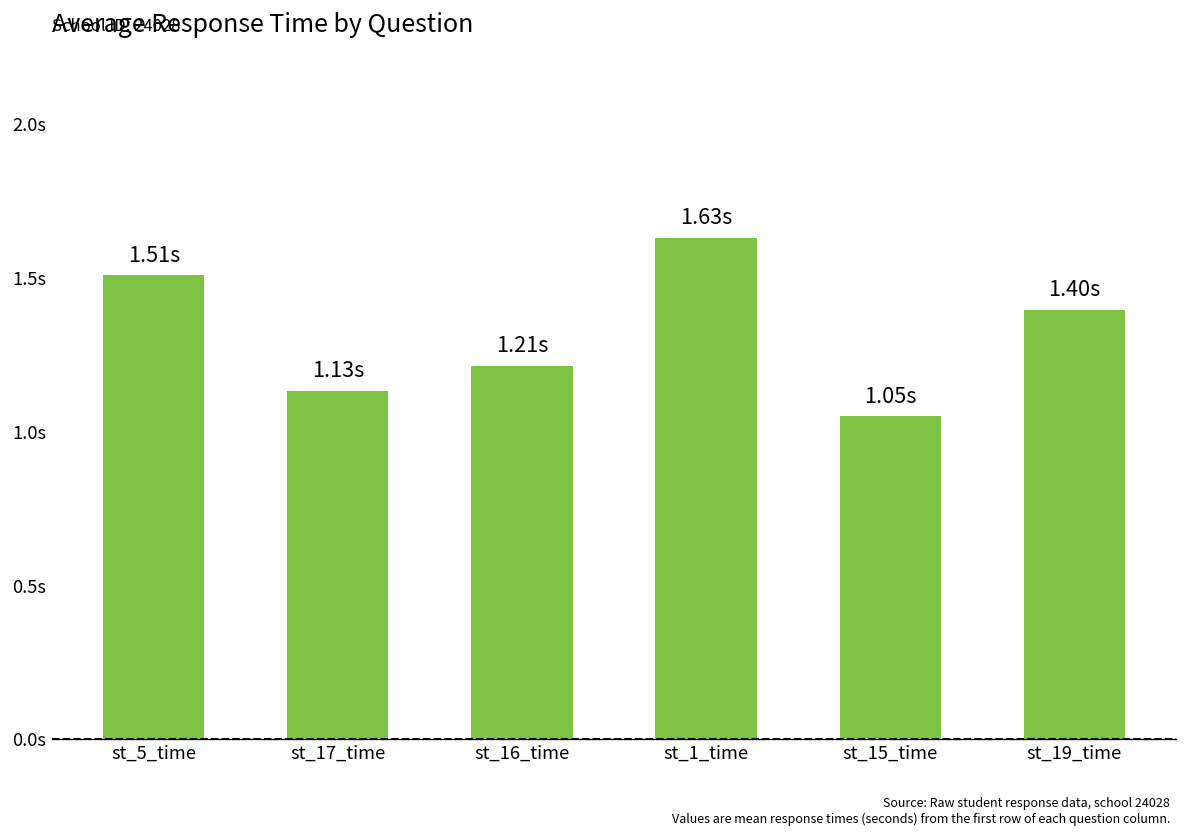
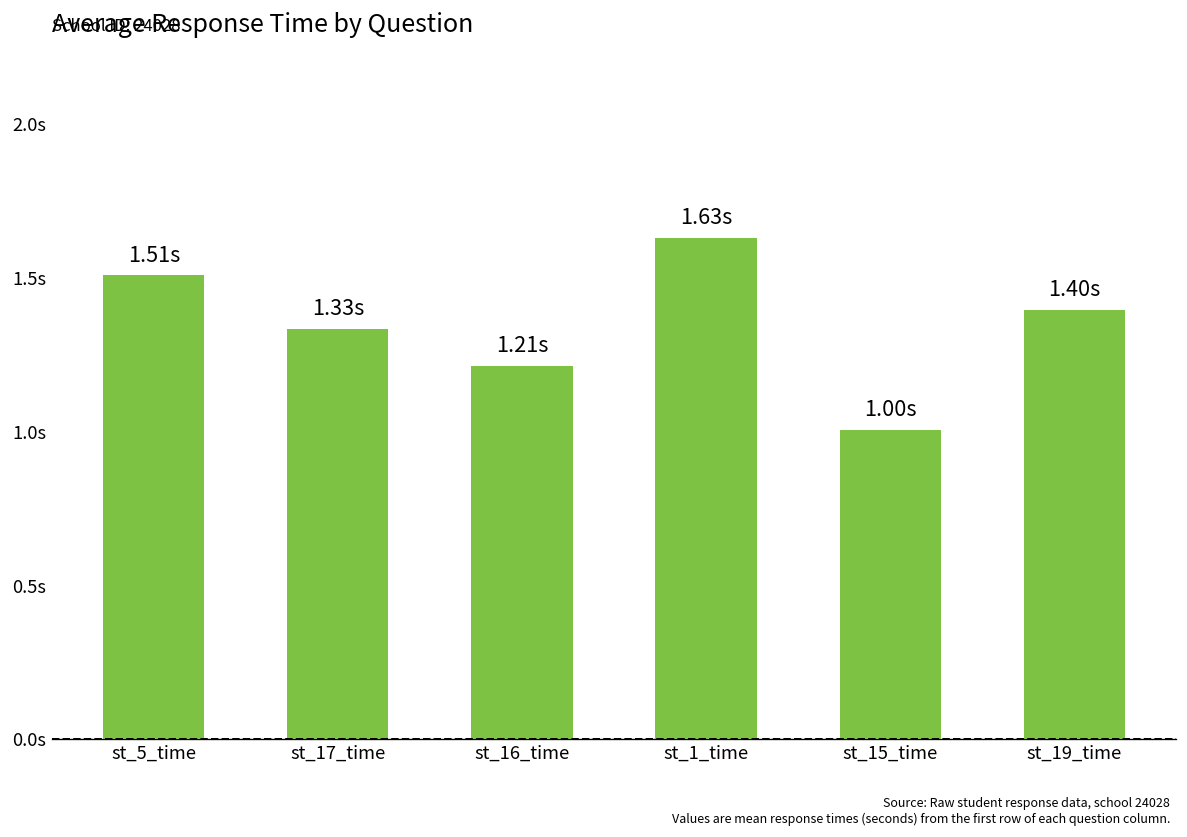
st_17_time: 1.13s -> 1.33s
st_15_time: 1.05s -> 1.00s
